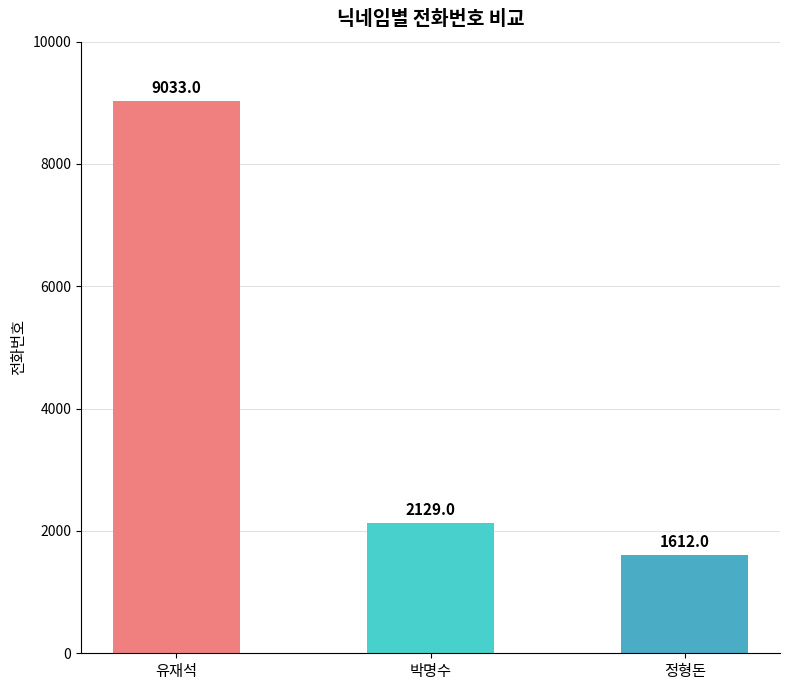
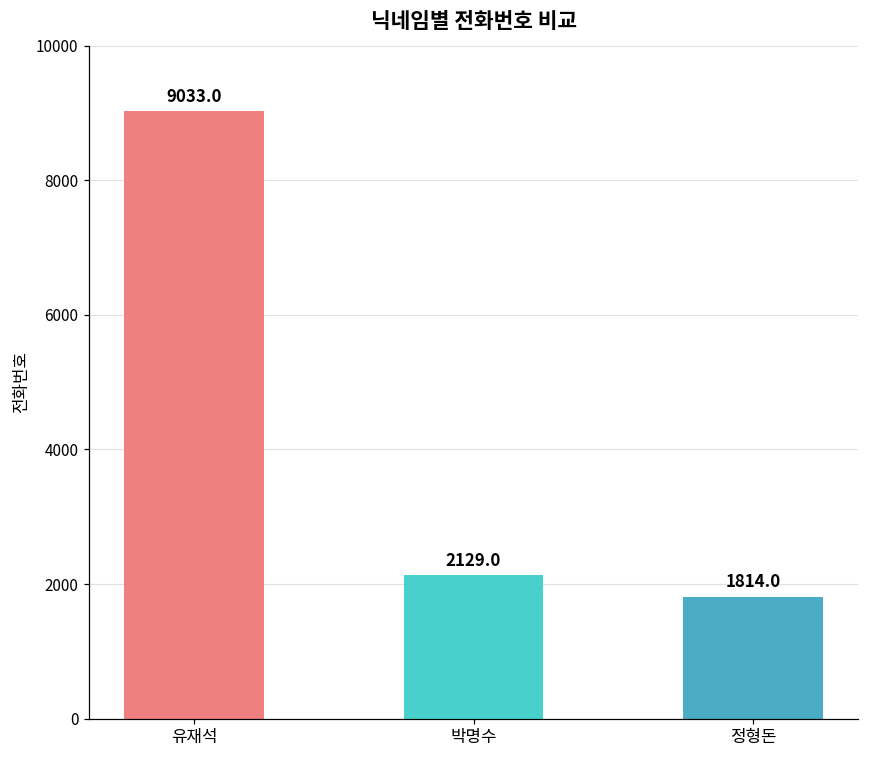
정형돈: 1612.0 -> 1814.0
